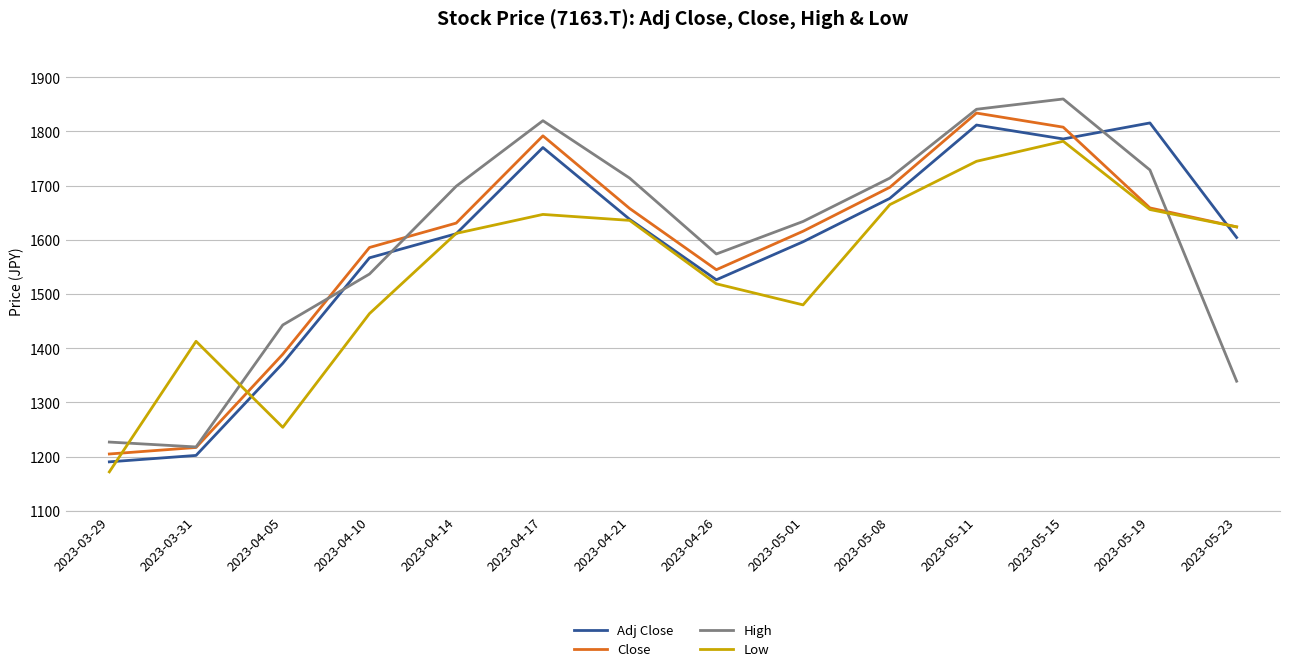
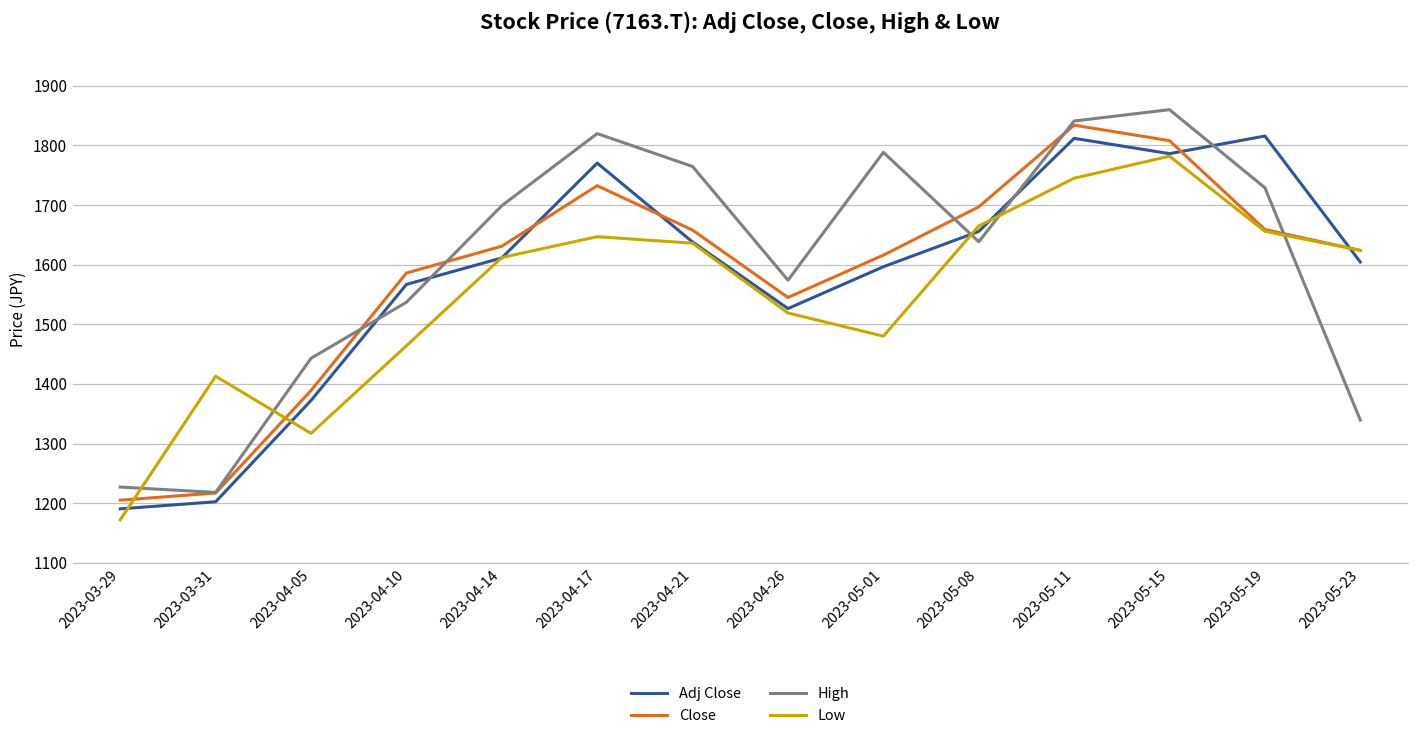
Low, 2023-04-05: 1250 -> 1320
Close, 2023-04-17: 1790 -> 1730
High, 2023-04-21: 1710 -> 1760
High, 2023-05-01: 1630 -> 1790
Adj Close, 2023-05-08: 1680 -> 1660
High, 2023-05-08: 1710 -> 1640
